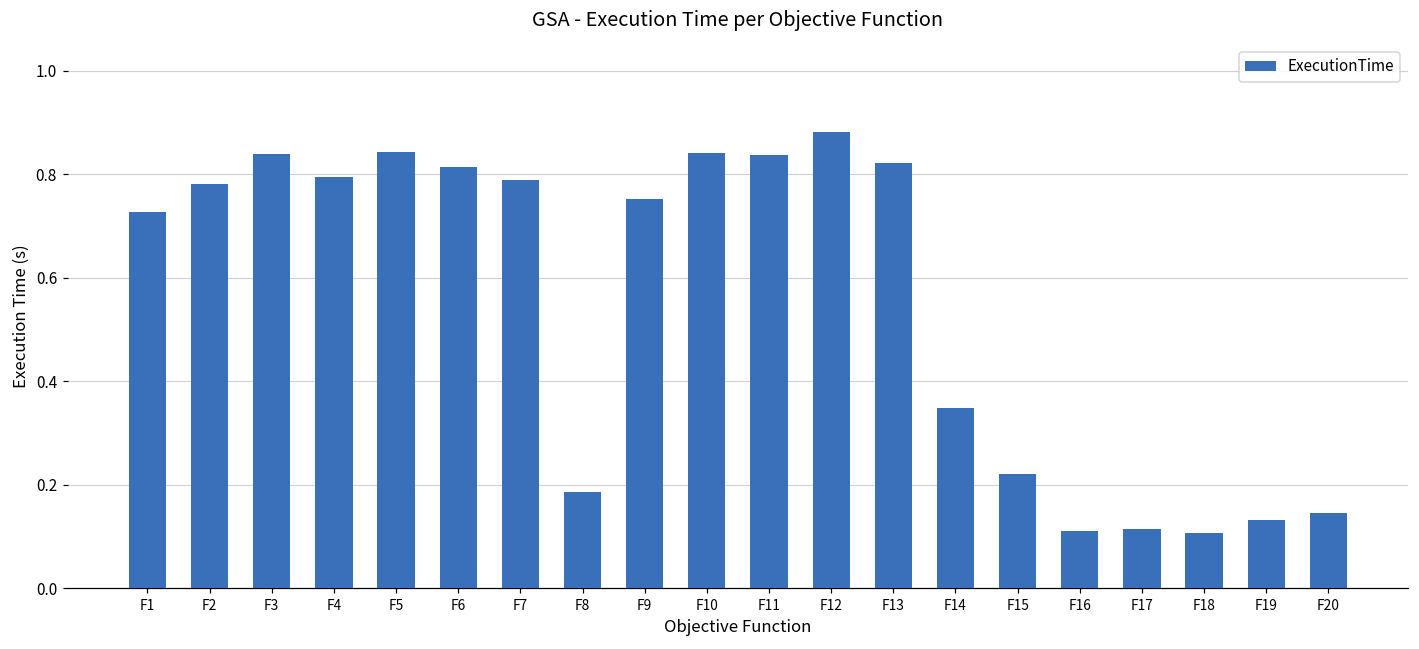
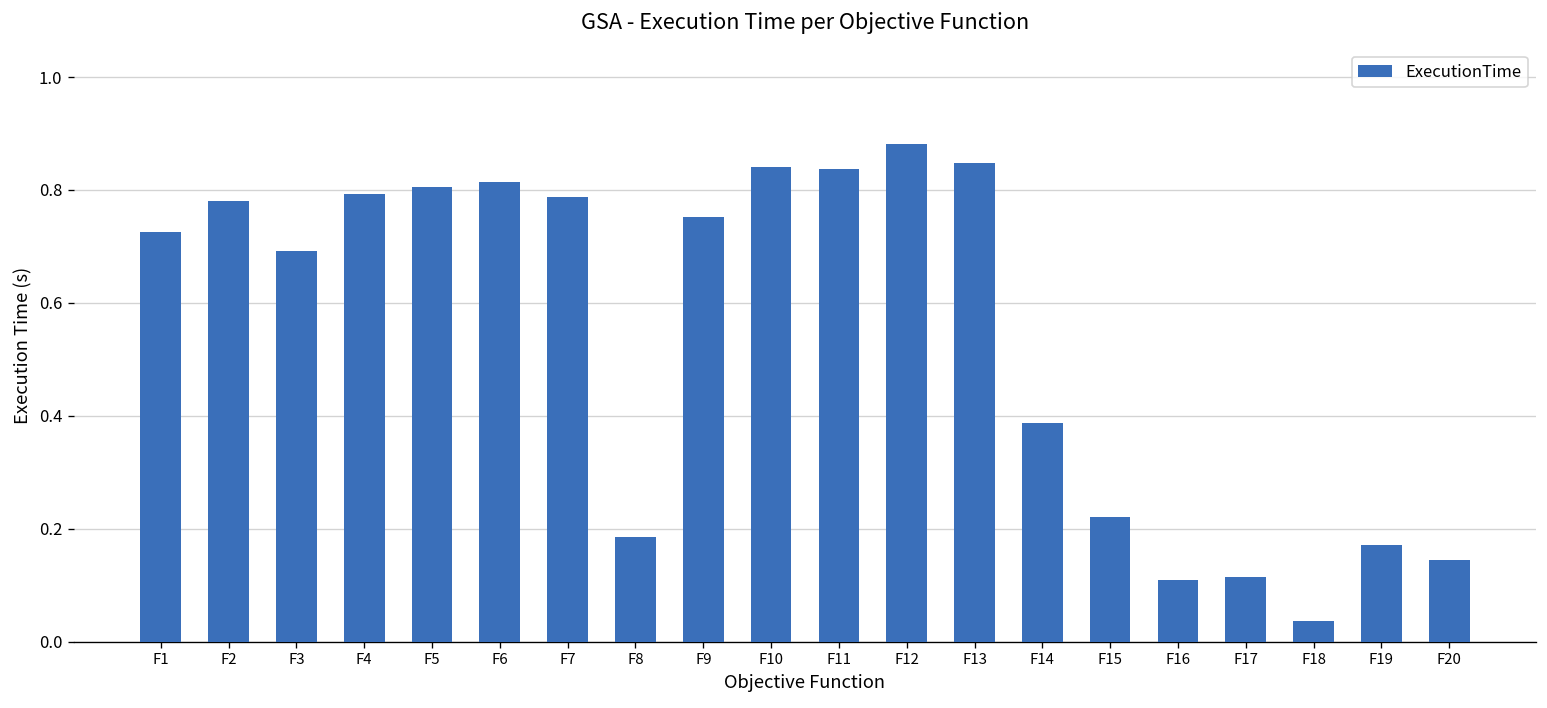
F3: 0.84 -> 0.69
F5: 0.84 -> 0.81
F13: 0.82 -> 0.85
F14: 0.35 -> 0.39
F18: 0.11 -> 0.04
F19: 0.13 -> 0.17
